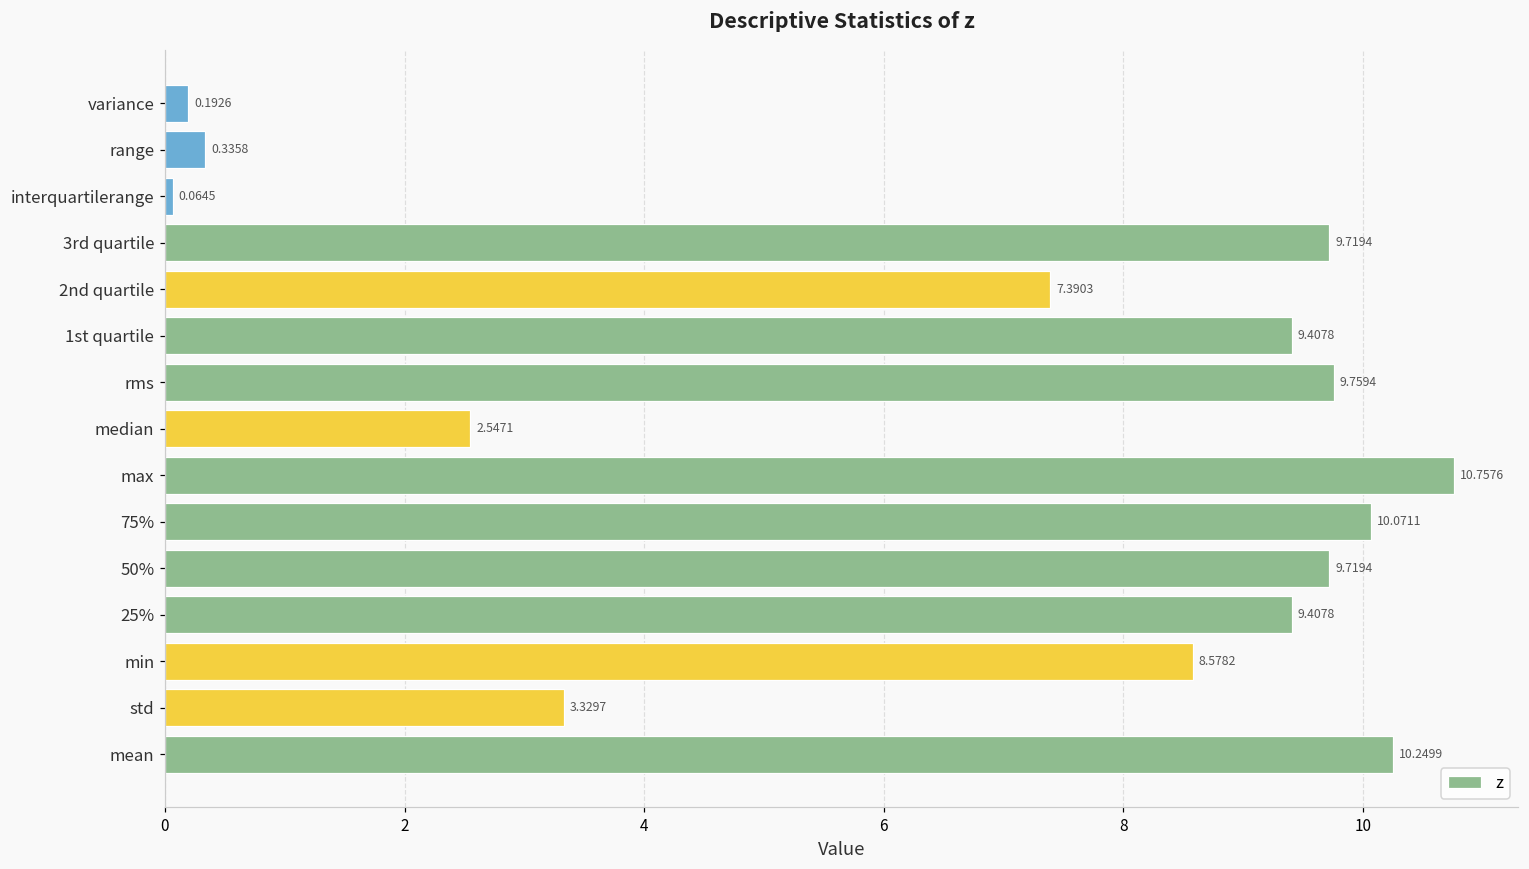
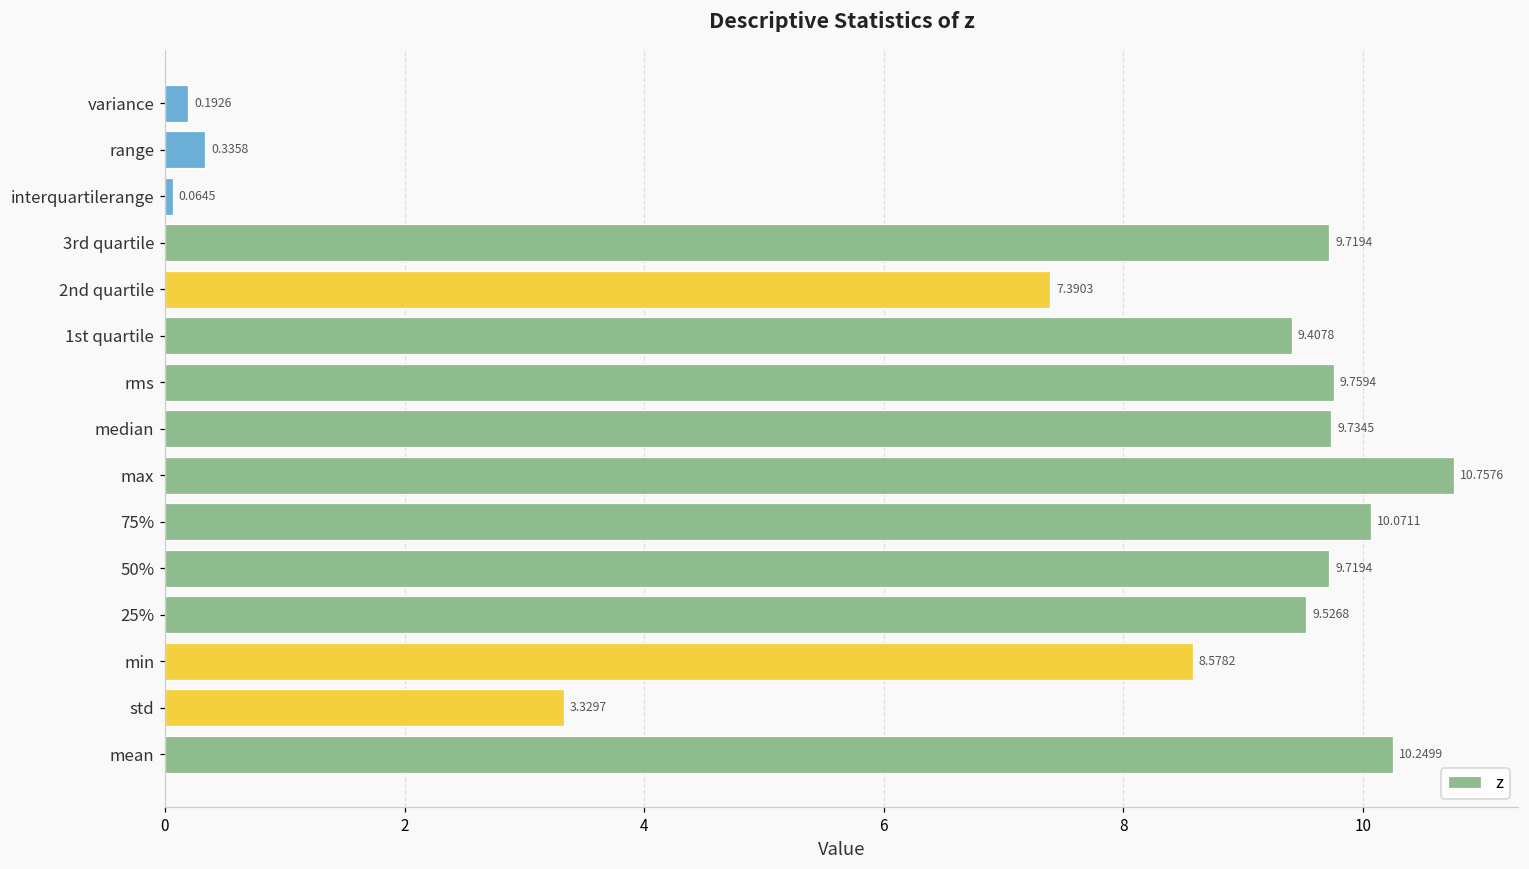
median: 2.5471 -> 9.7345
25%: 9.4078 -> 9.5268
